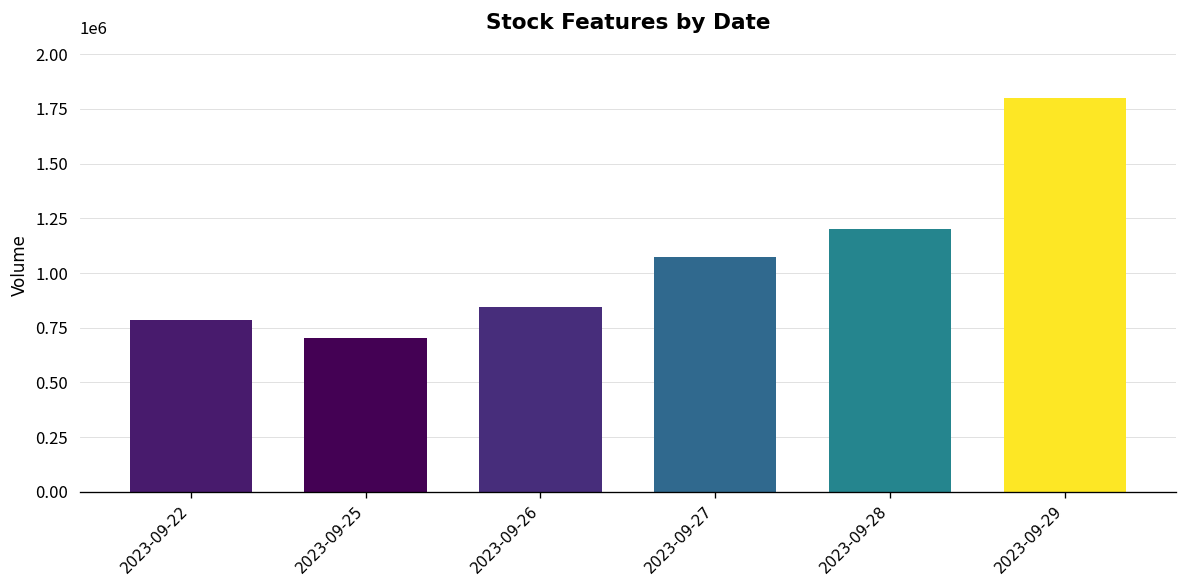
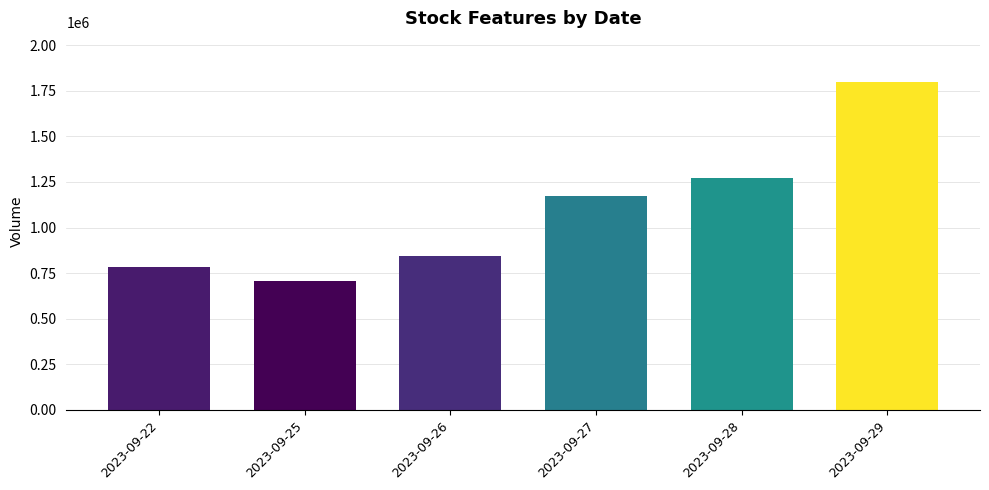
2023-09-27: 1070000 -> 1170000
2023-09-28: 1200000 -> 1270000
